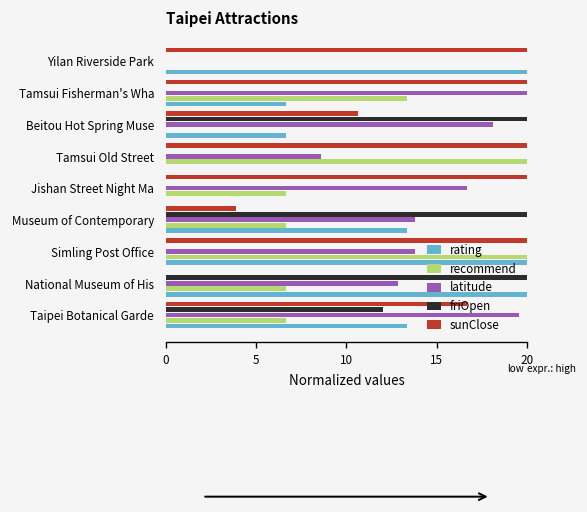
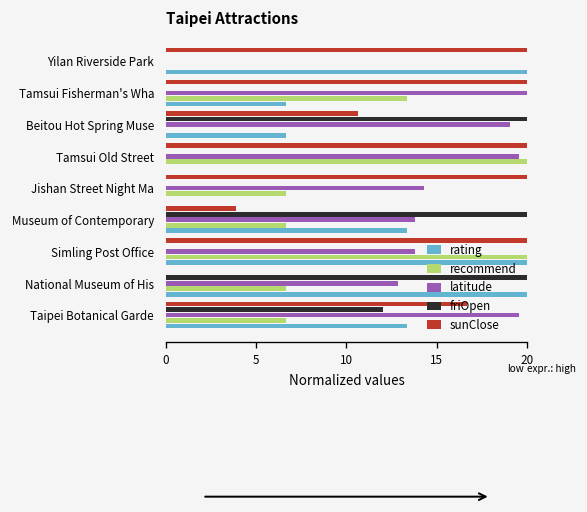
latitude, Beitou Hot Spring Muse: 18.1 -> 19.0
latitude, Tamsui Old Street: 8.6 -> 19.5
latitude, Jishan Street Night Ma: 16.7 -> 14.3
